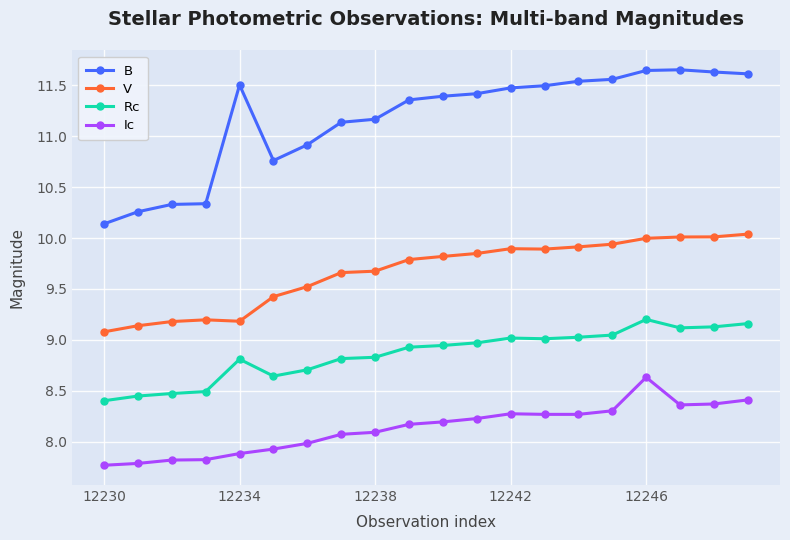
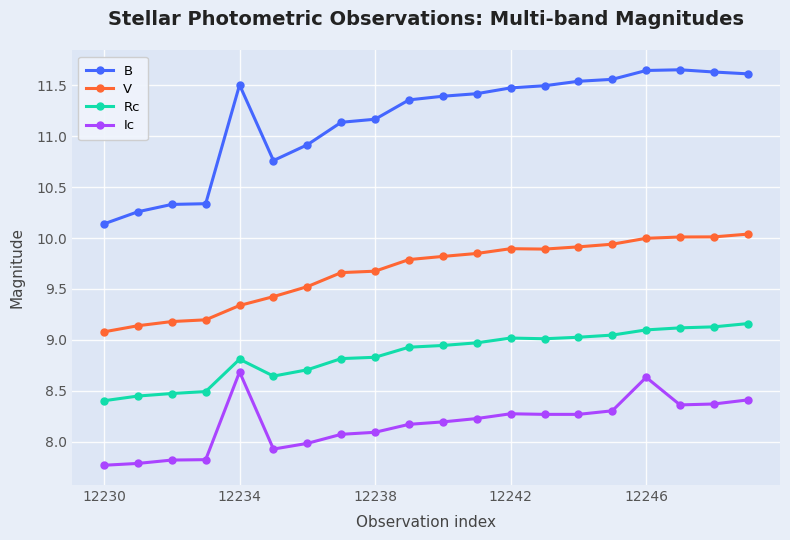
V, 12234: 9.18 -> 9.34
Ic, 12234: 7.88 -> 8.69
Rc, 12246: 9.20 -> 9.10
